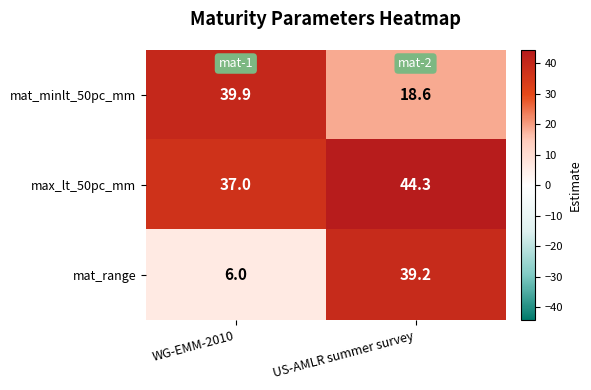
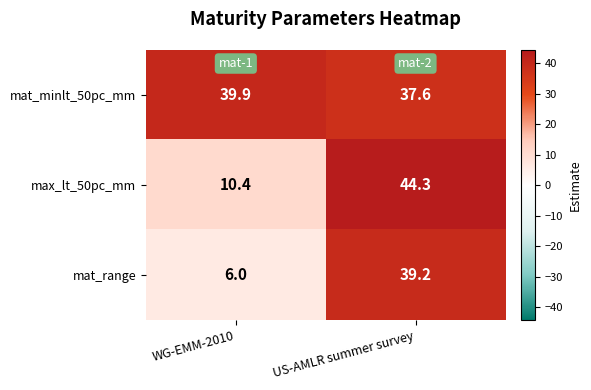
mat_minlt_50pc_mm, US-AMLR summer survey: 18.6 -> 37.6
max_lt_50pc_mm, WG-EMM-2010: 37.0 -> 10.4
